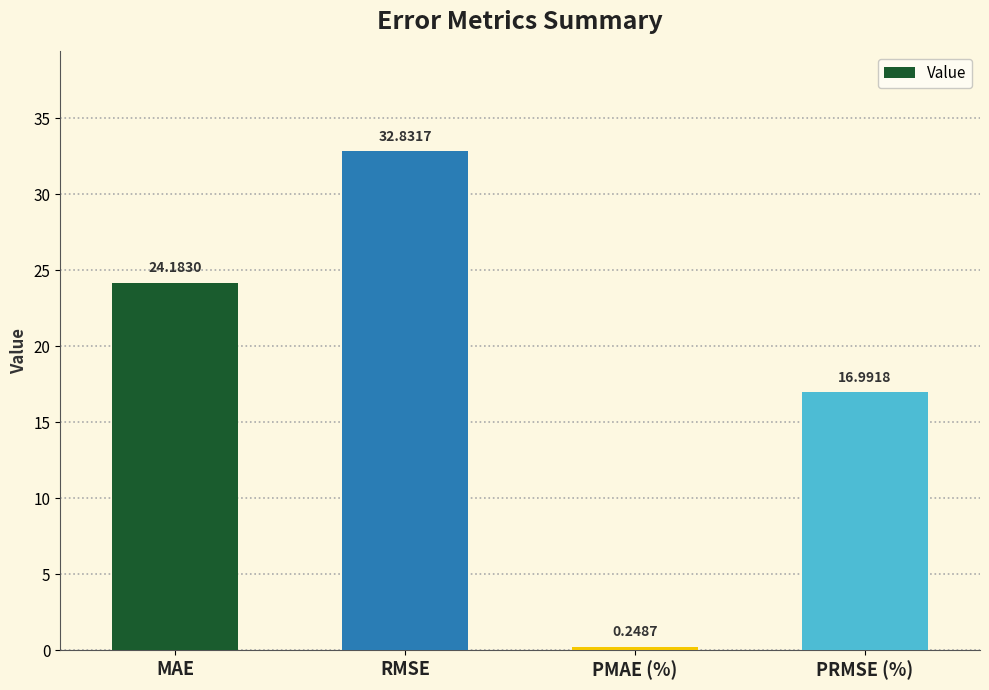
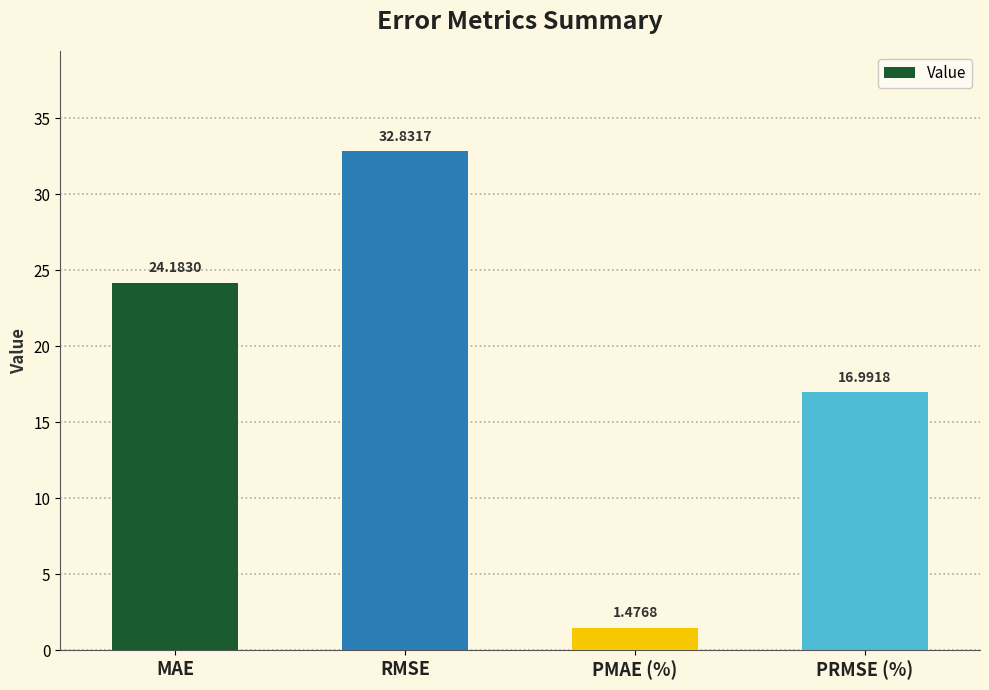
PMAE (%): 0.2487 -> 1.4768
